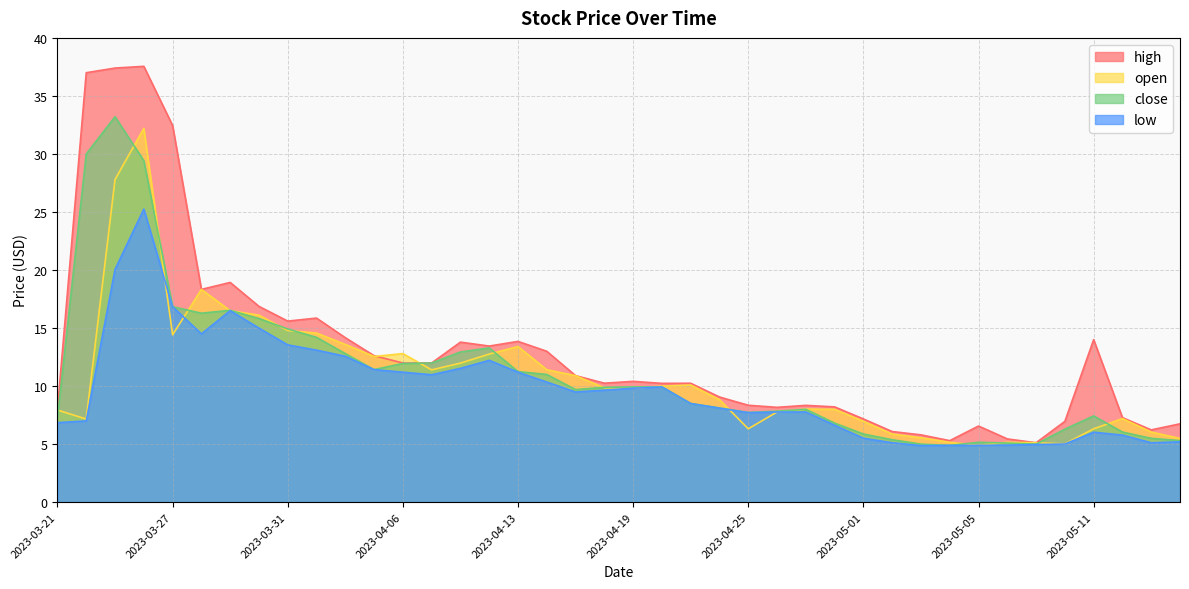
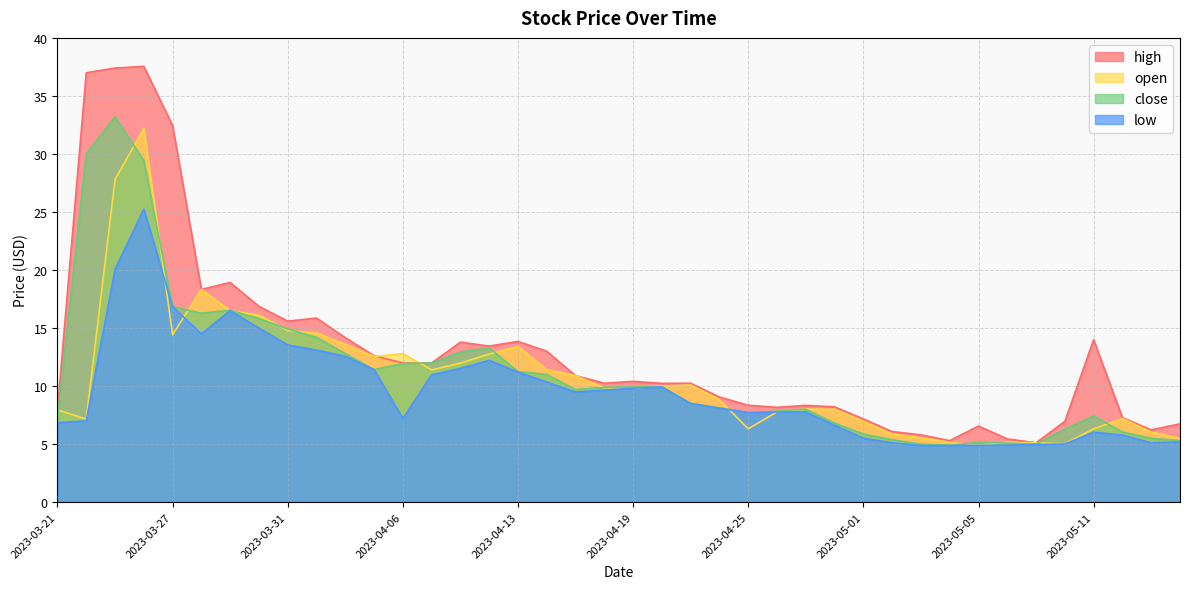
low, 2023-04-06: 11.2 -> 7.2
